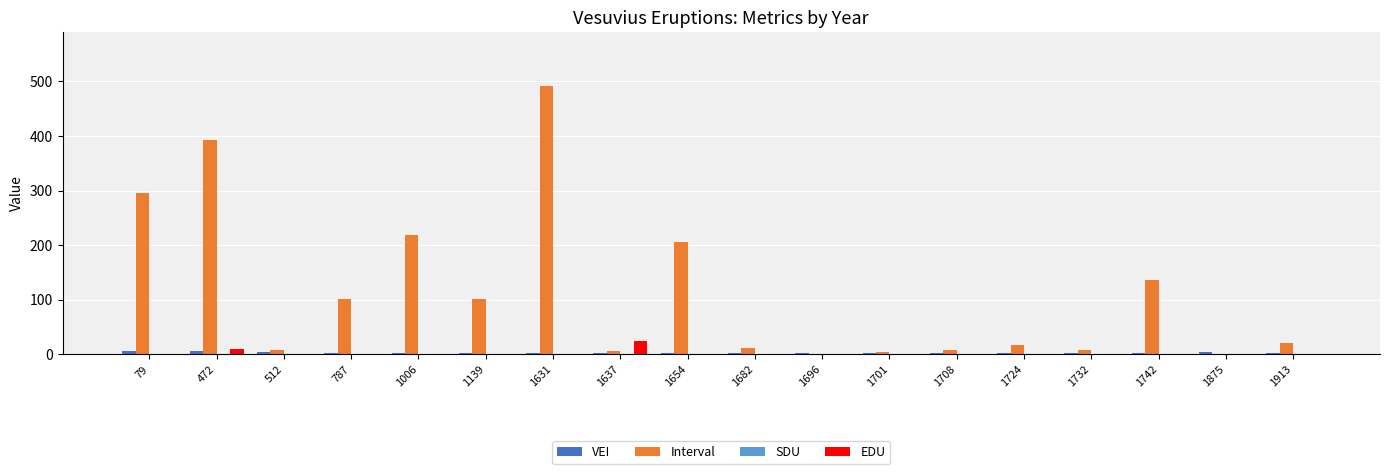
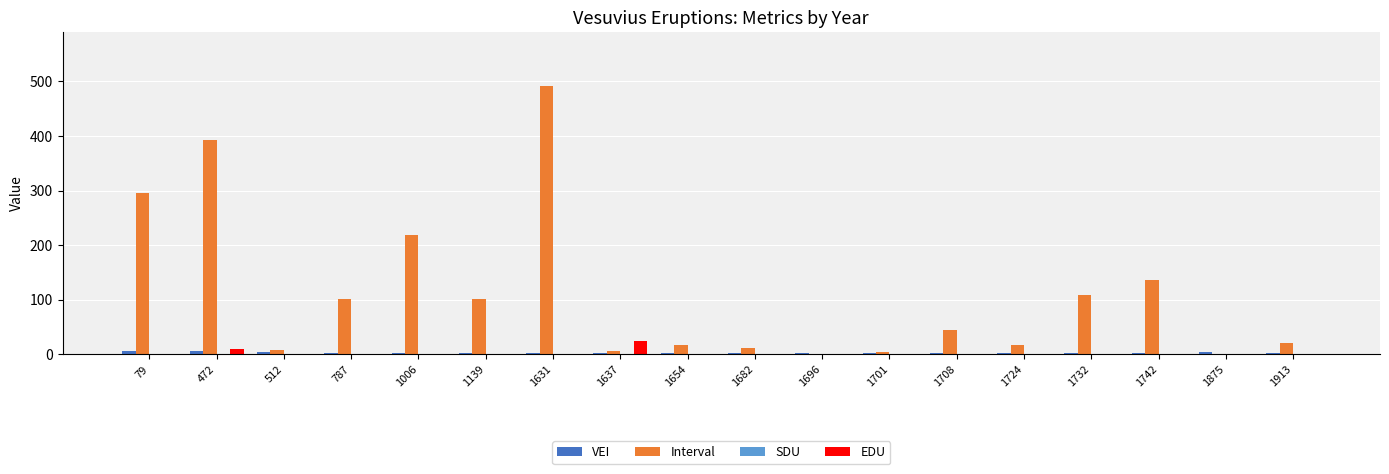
Interval, 1654: 210 -> 20
Interval, 1708: 10 -> 50
Interval, 1732: 10 -> 110
